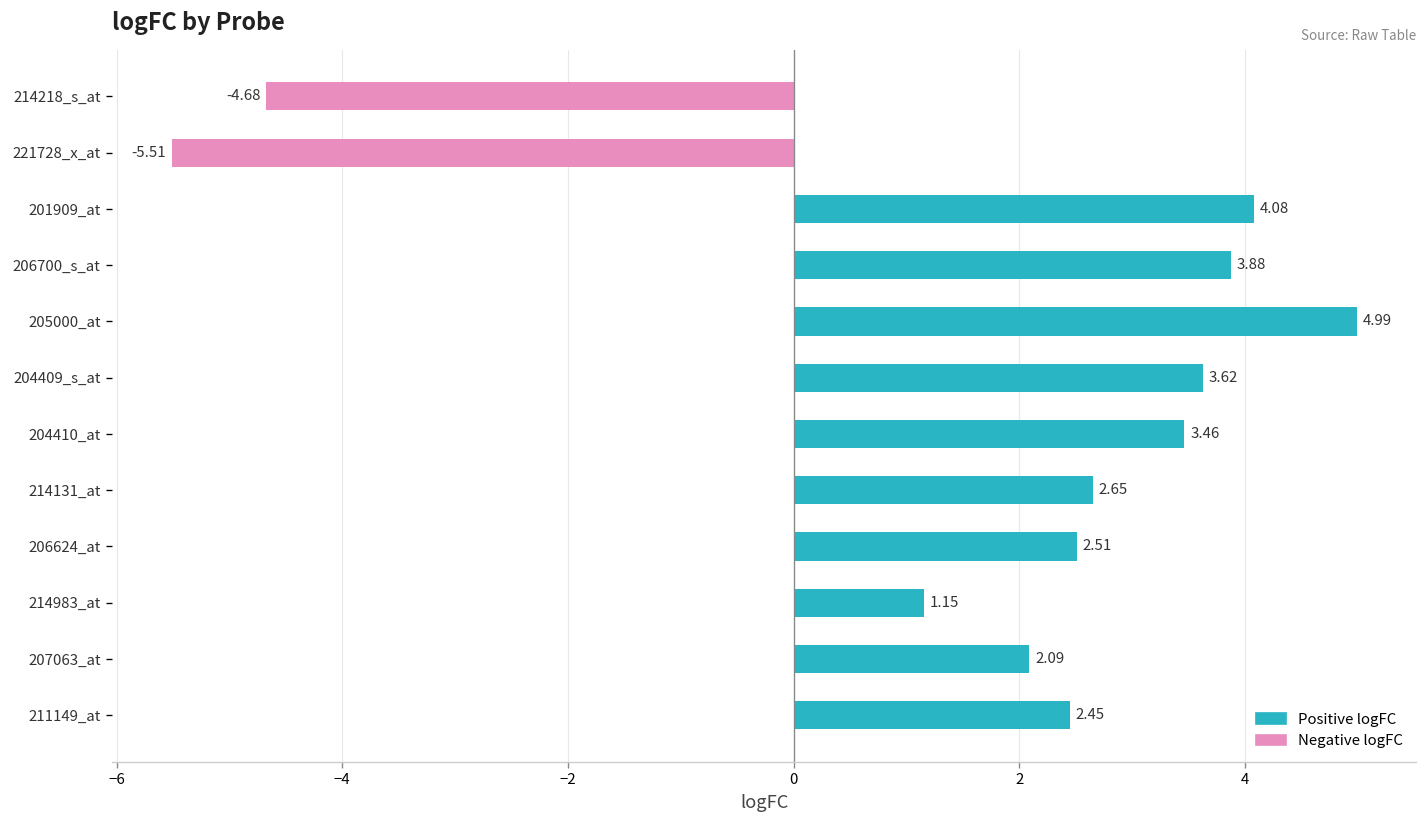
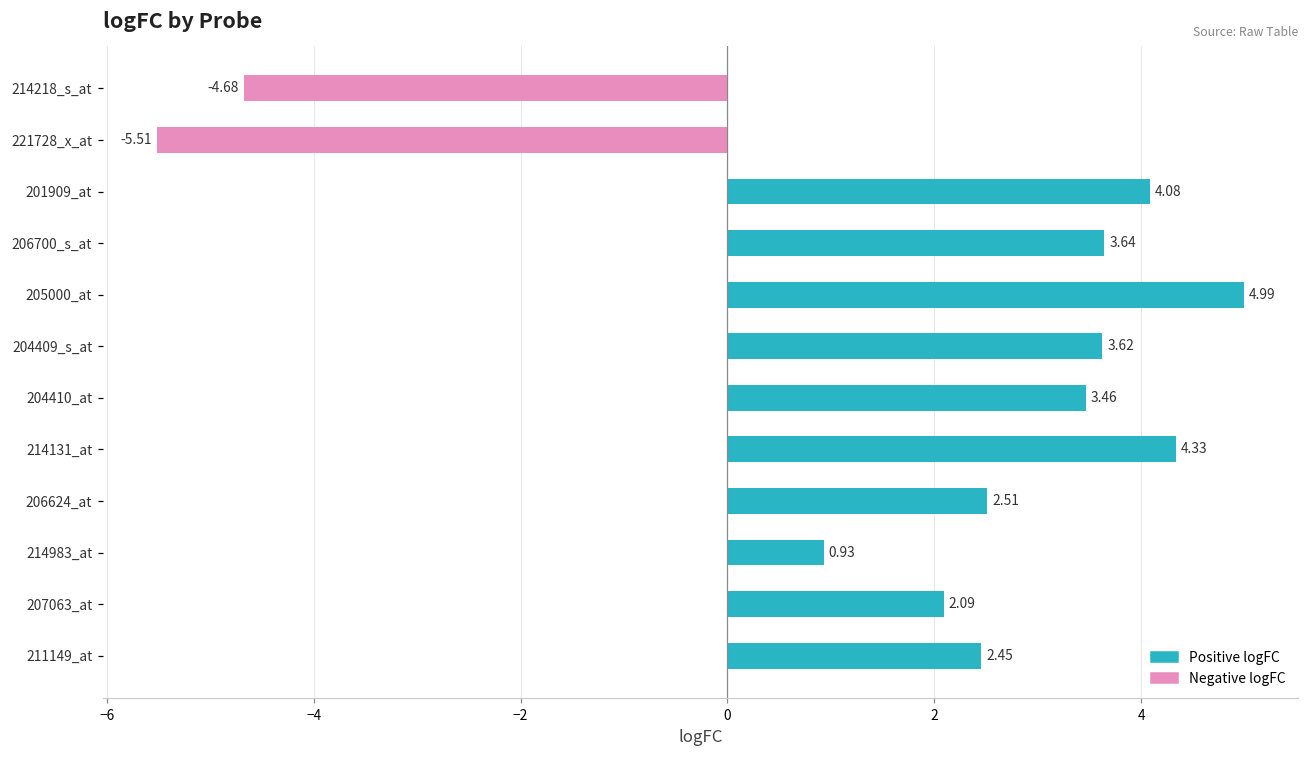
206700_s_at: 3.88 -> 3.64
214131_at: 2.65 -> 4.33
214983_at: 1.15 -> 0.93
